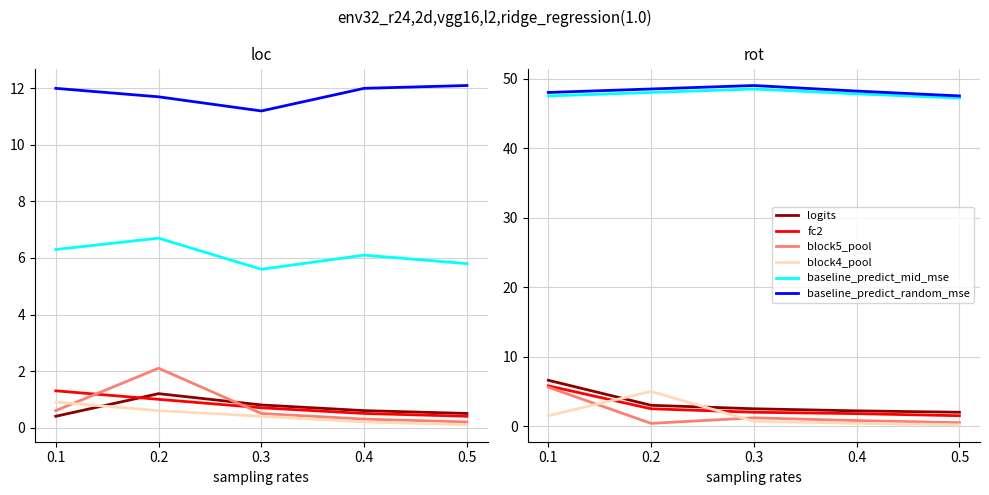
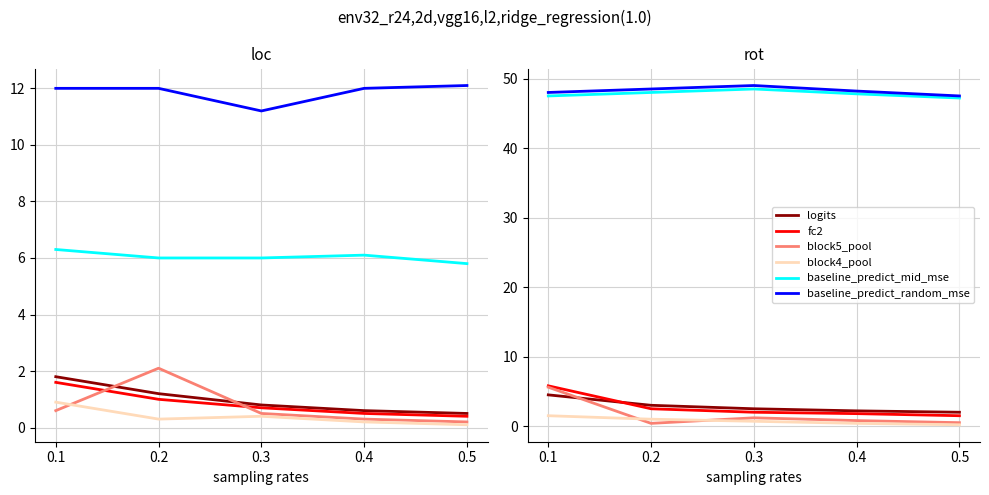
loc, logits, 0.1: 0.4 -> 1.8
loc, fc2, 0.1: 1.3 -> 1.6
loc, block4_pool, 0.2: 0.6 -> 0.3
loc, baseline_predict_mid_mse, 0.2: 6.7 -> 6.0
loc, baseline_predict_random_mse, 0.2: 11.7 -> 12.0
loc, baseline_predict_mid_mse, 0.3: 5.6 -> 6.0
rot, logits, 0.1: 7 -> 5
rot, block4_pool, 0.2: 5 -> 1
